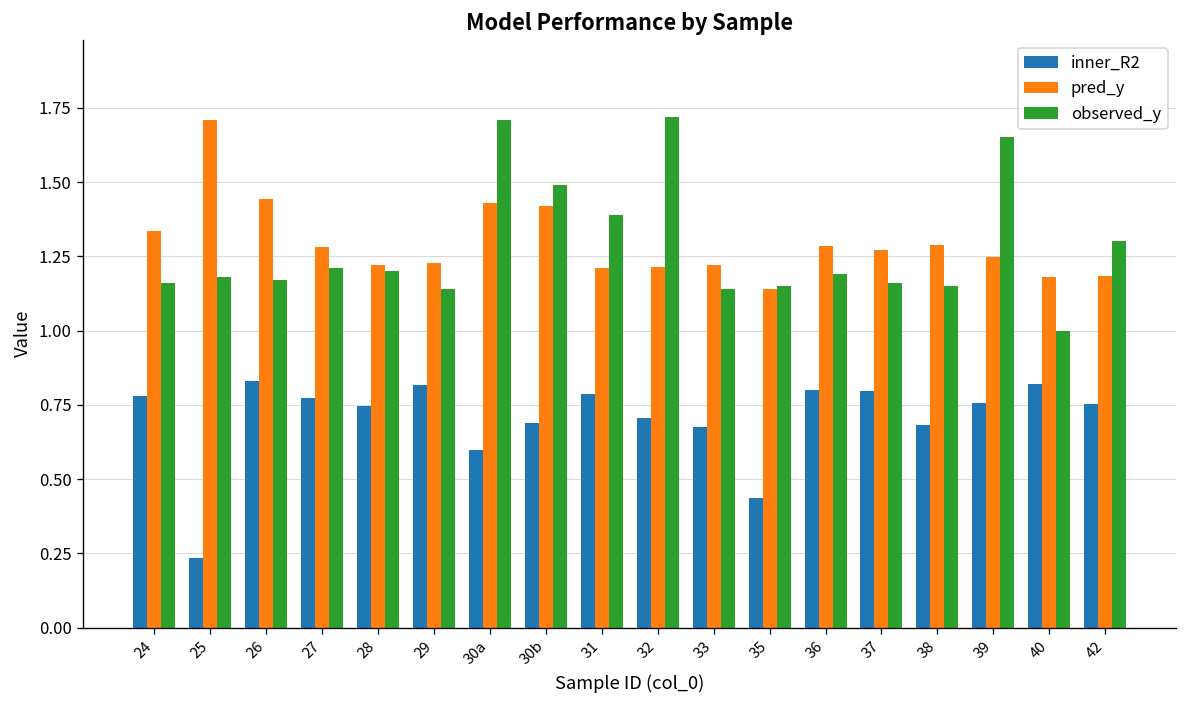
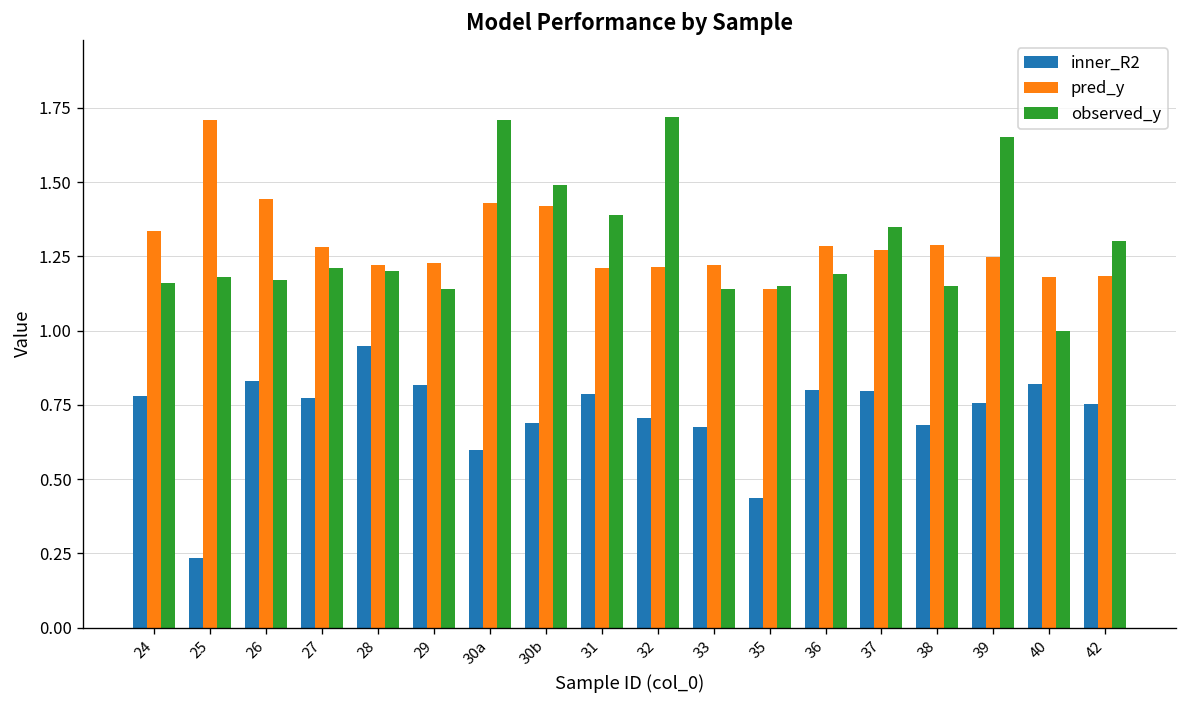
inner_R2, 28: 0.75 -> 0.95
observed_y, 37: 1.16 -> 1.35
